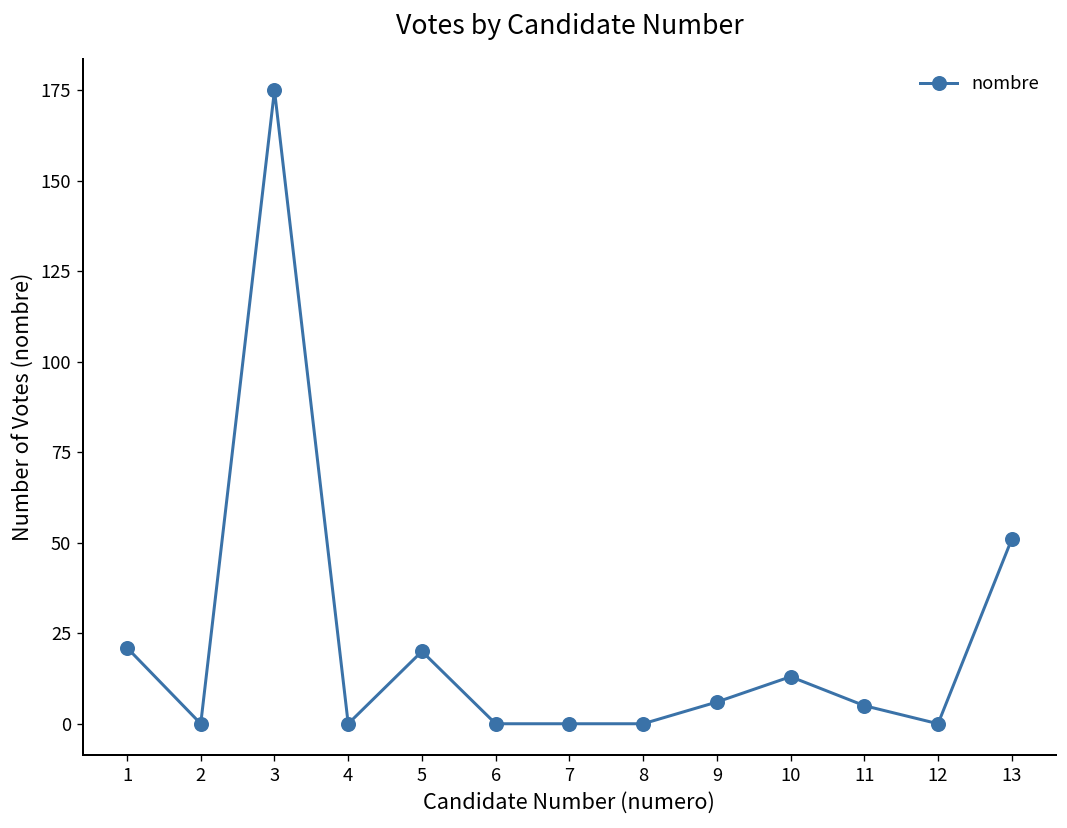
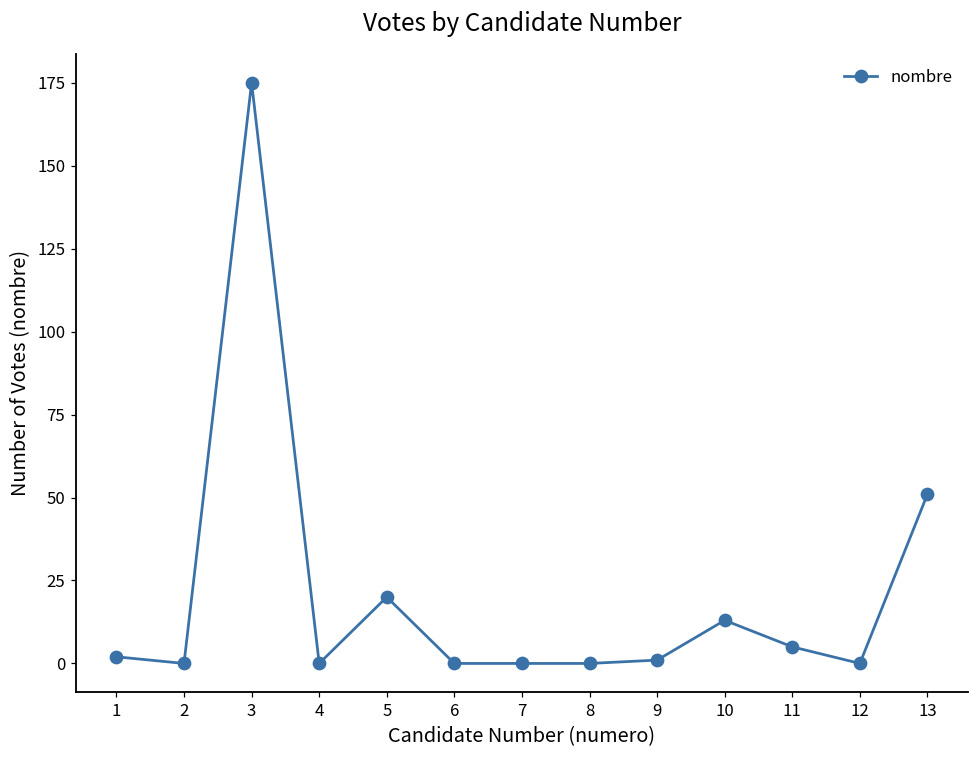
1: 21 -> 2
9: 6 -> 1
